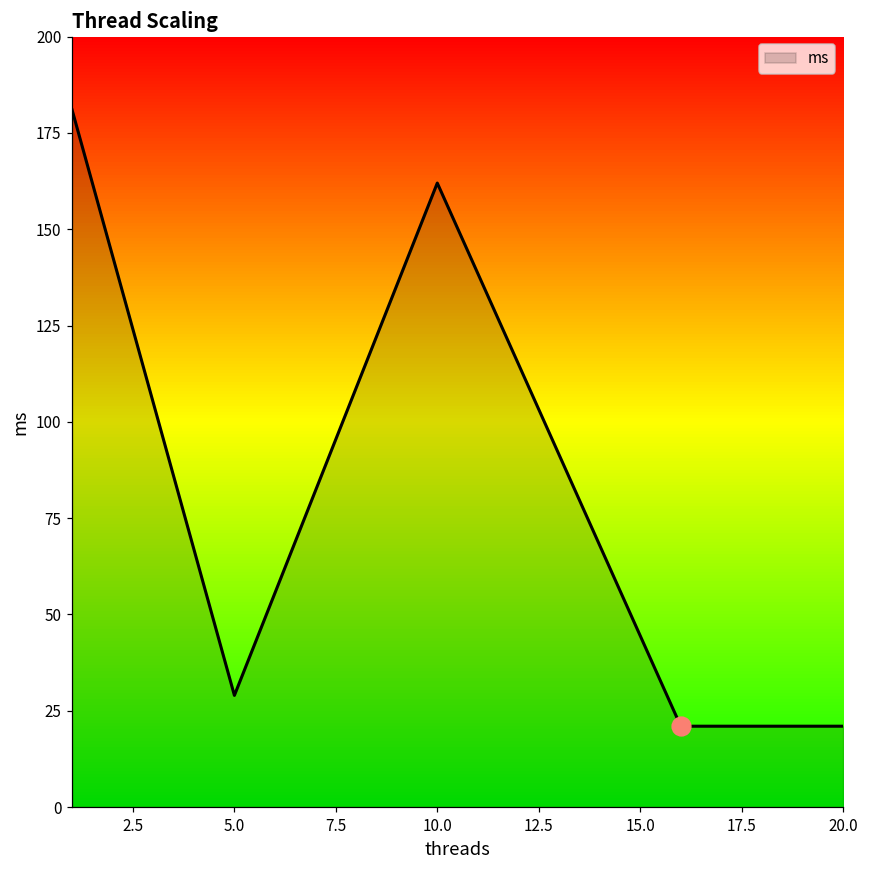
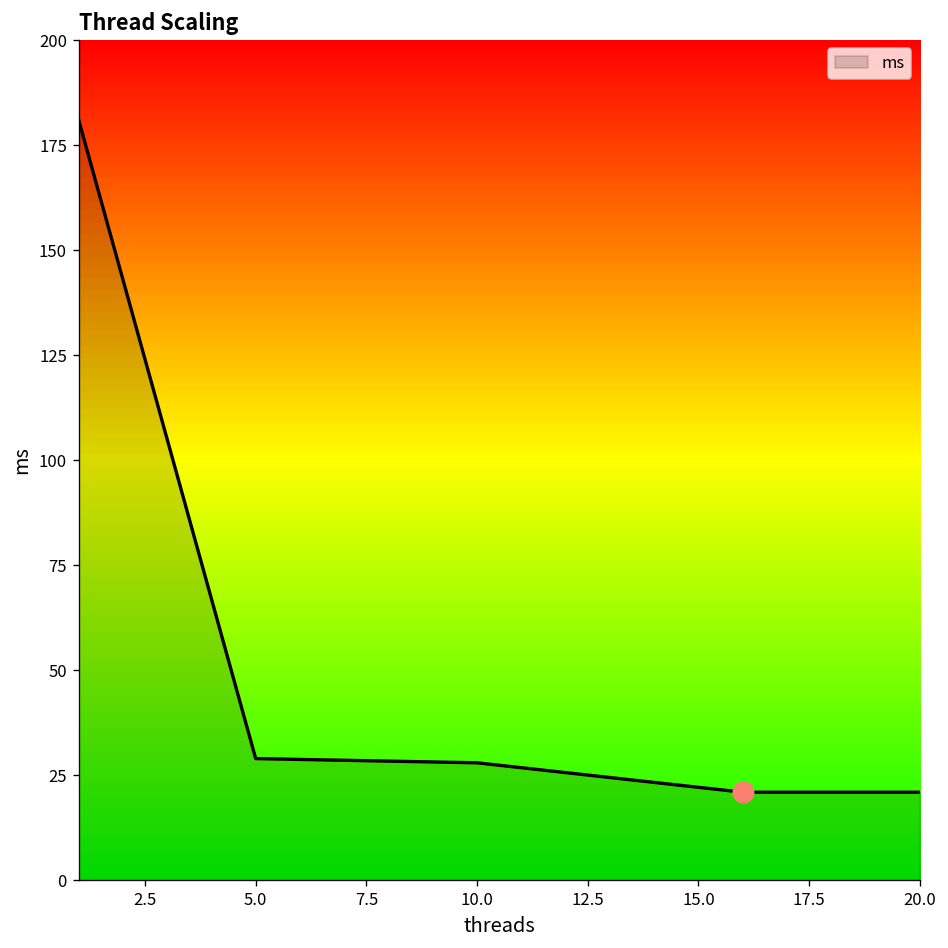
ms, 10.0: 162 -> 28
